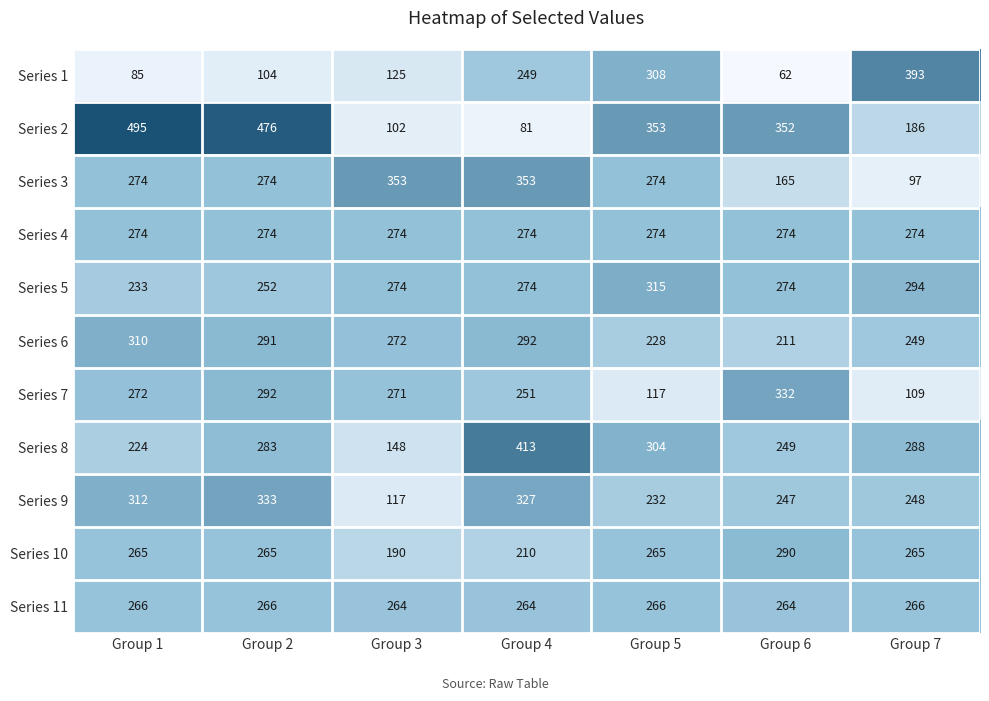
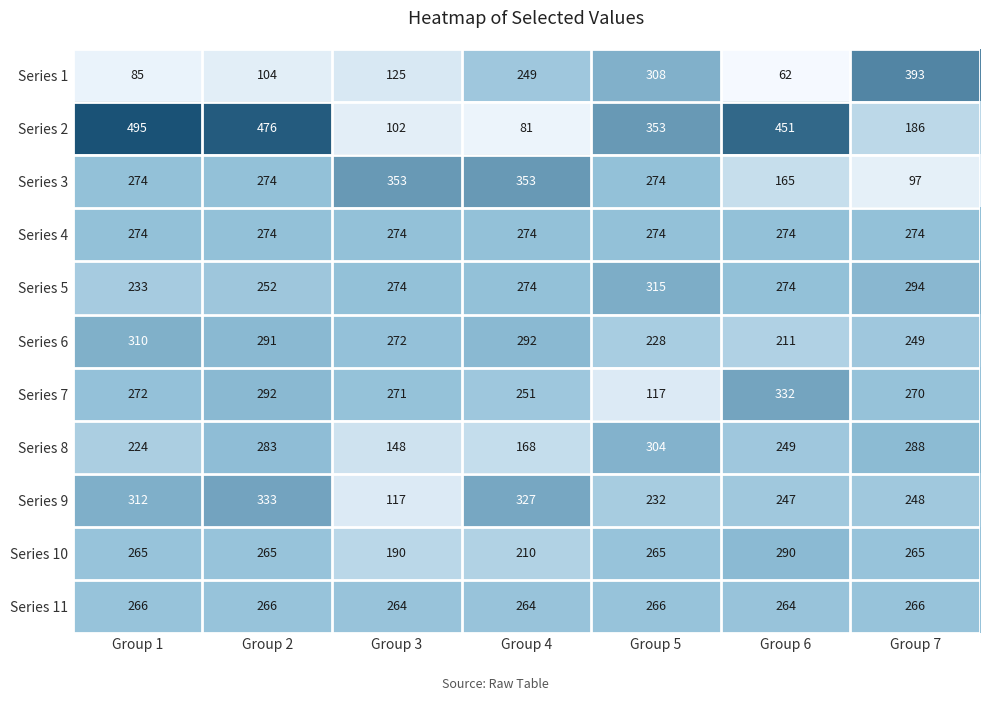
Series 2, Group 6: 352 -> 451
Series 7, Group 7: 109 -> 270
Series 8, Group 4: 413 -> 168
